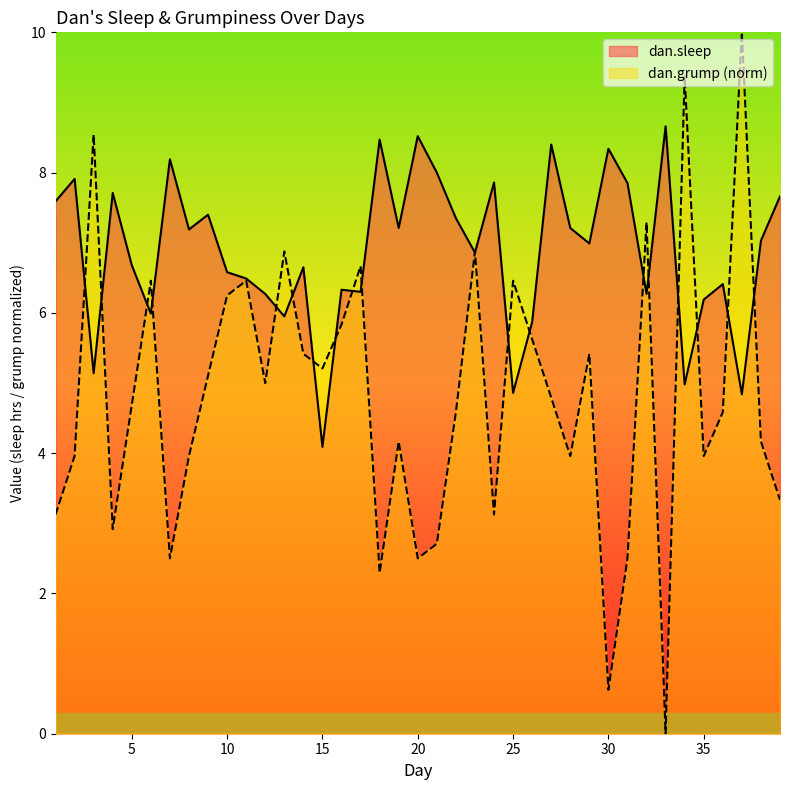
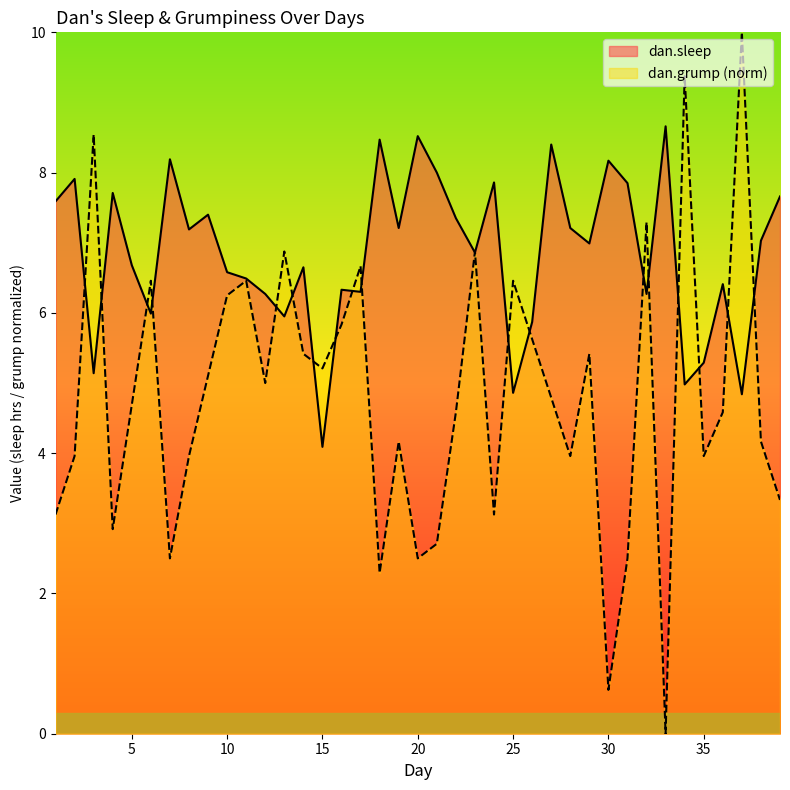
dan.sleep, 30: 8.3 -> 8.2
dan.sleep, 35: 6.2 -> 5.3
